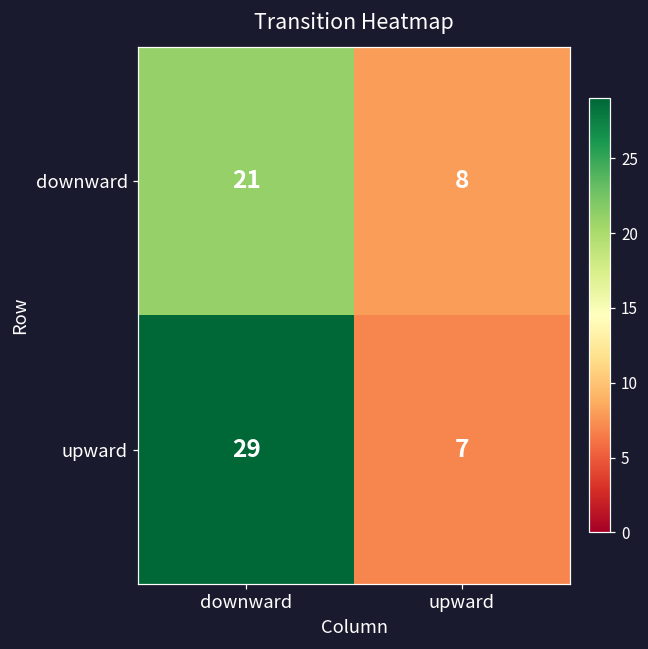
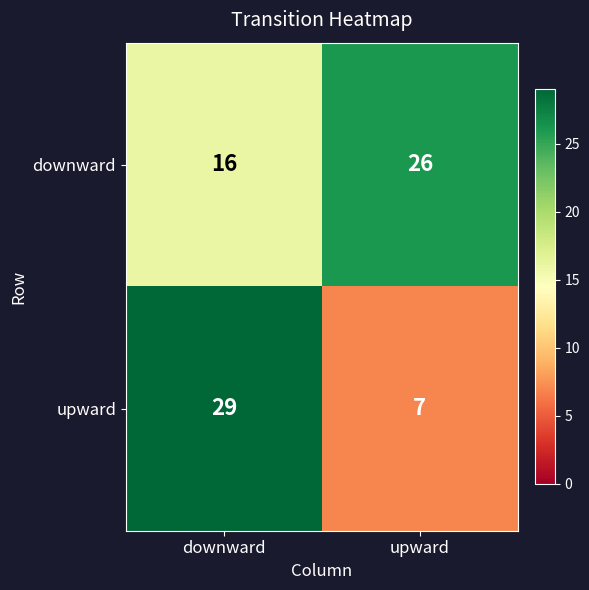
downward, downward: 21 -> 16
downward, upward: 8 -> 26
